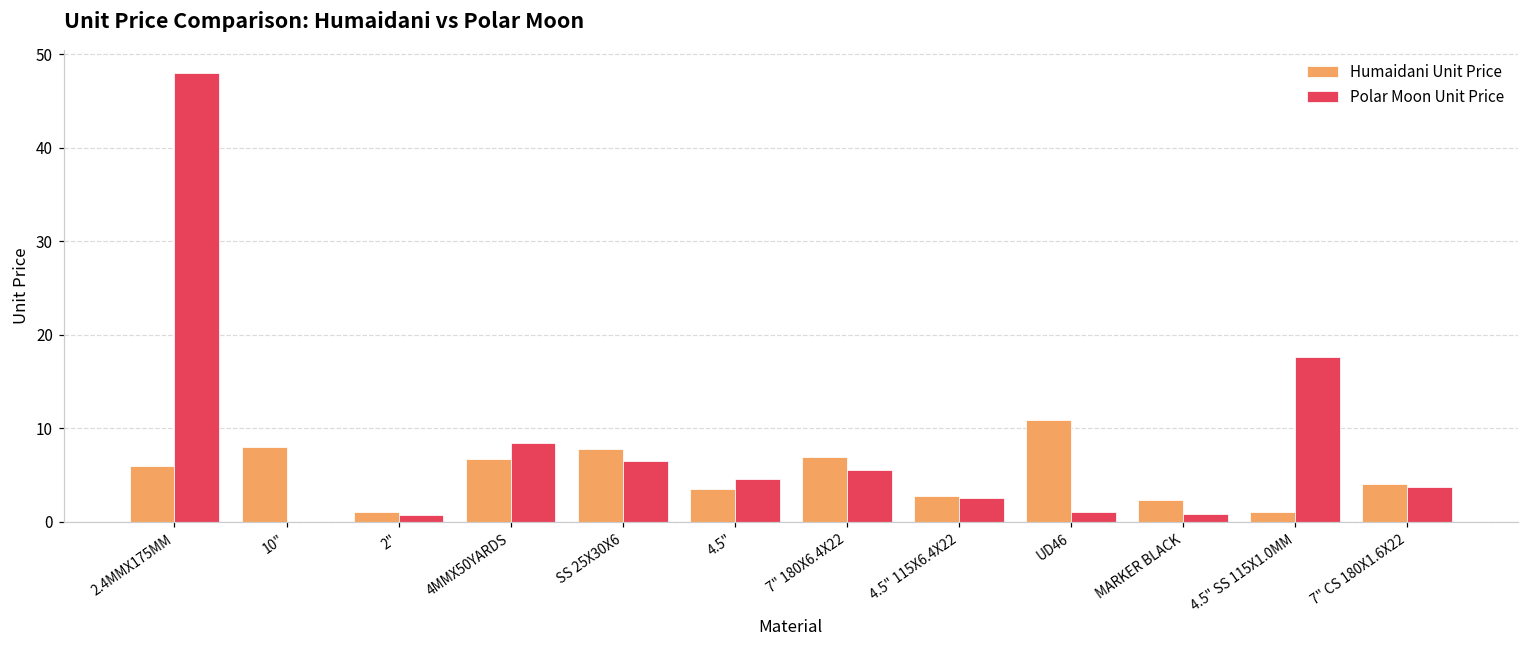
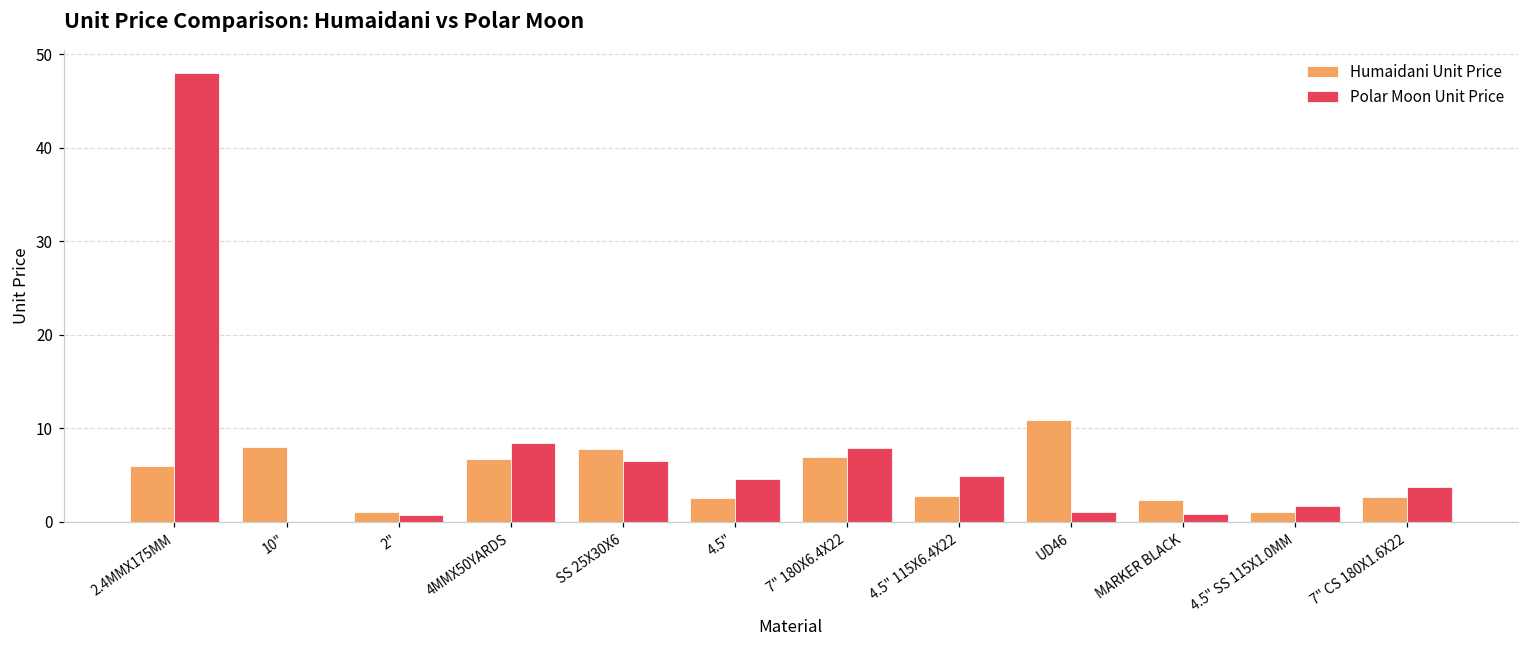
Humaidani Unit Price, 4.5": 4 -> 3
Polar Moon Unit Price, 7" 180X6.4X22: 6 -> 8
Polar Moon Unit Price, 4.5" 115X6.4X22: 3 -> 5
Polar Moon Unit Price, 4.5" SS 115X1.0MM: 18 -> 2
Humaidani Unit Price, 7" CS 180X1.6X22: 4 -> 3
